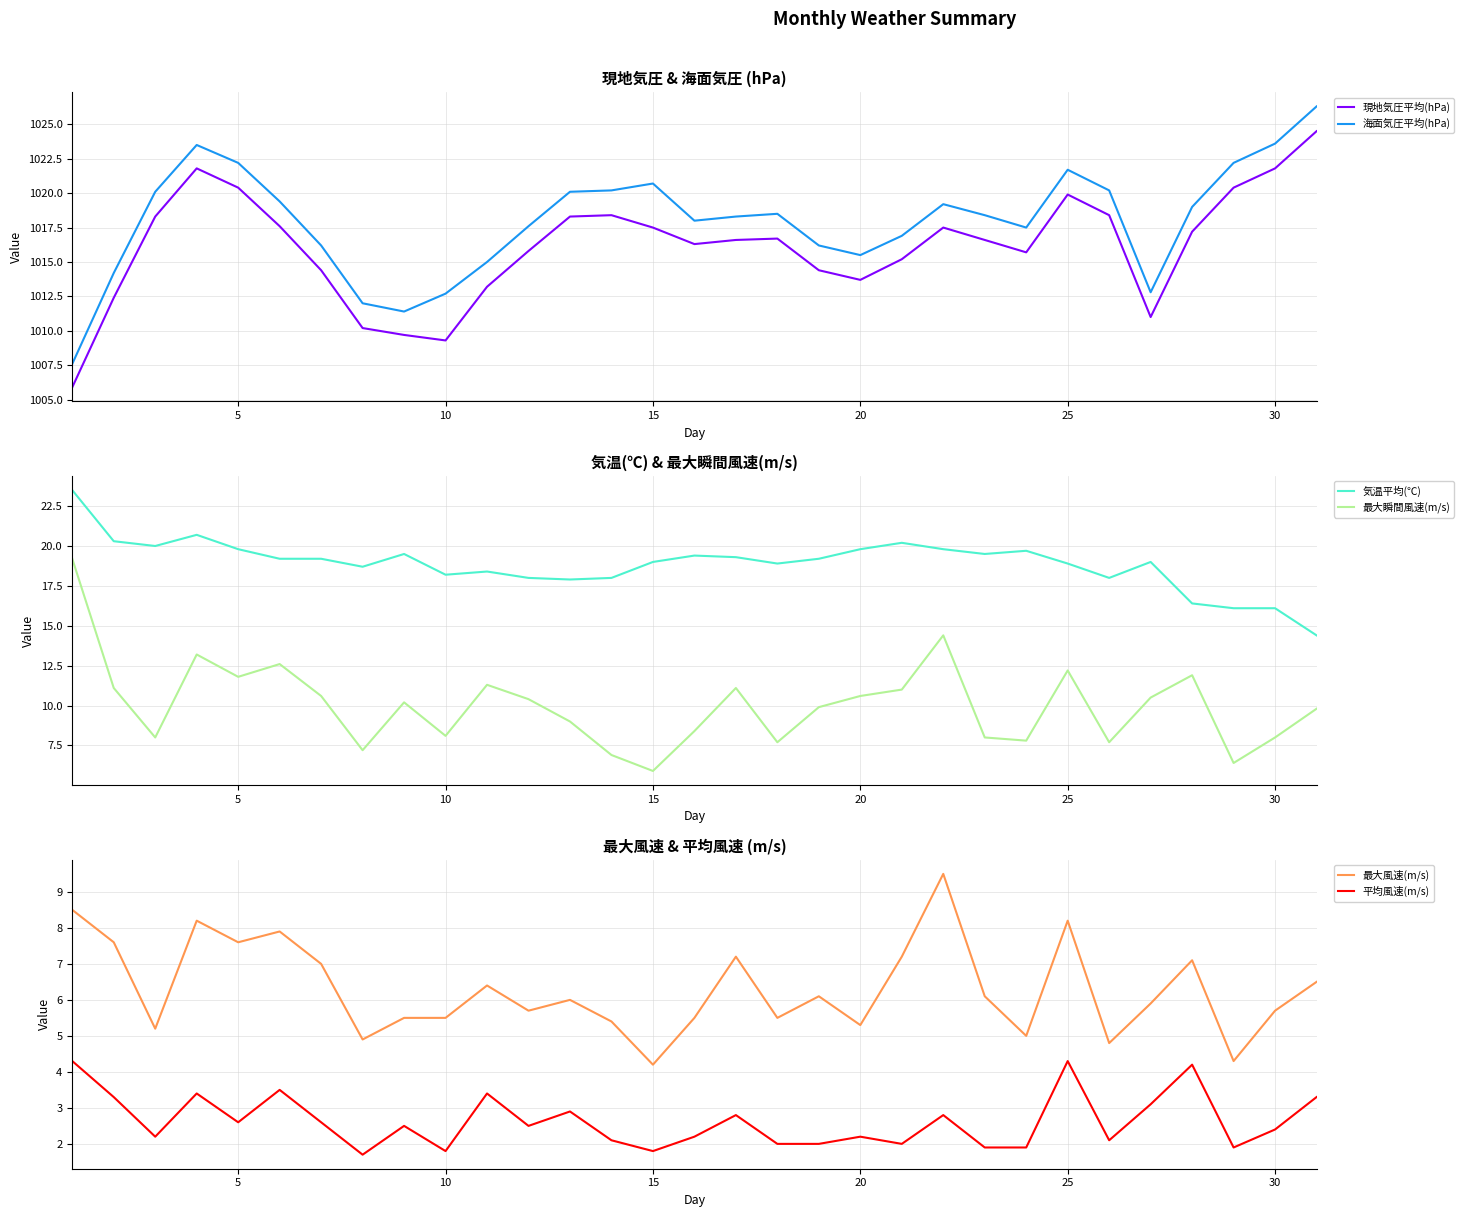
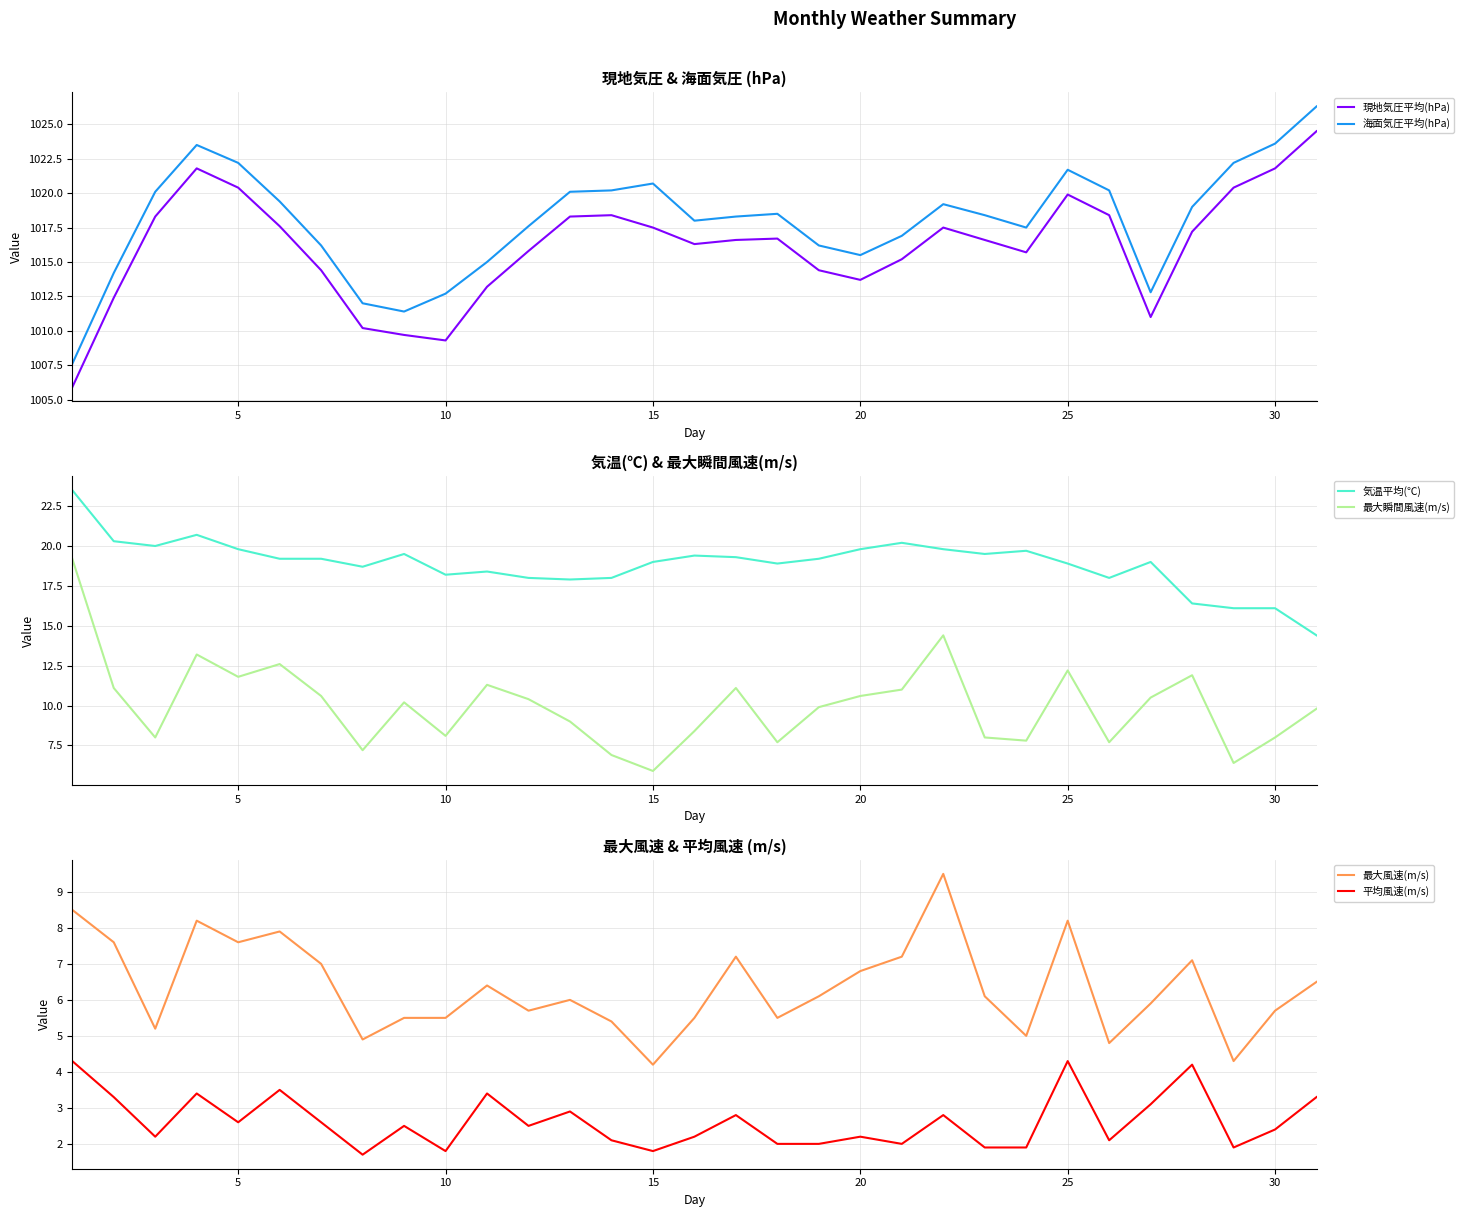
最大風速 & 平均風速 (m/s), 最大風速(m/s), 20: 5.3 -> 6.8
